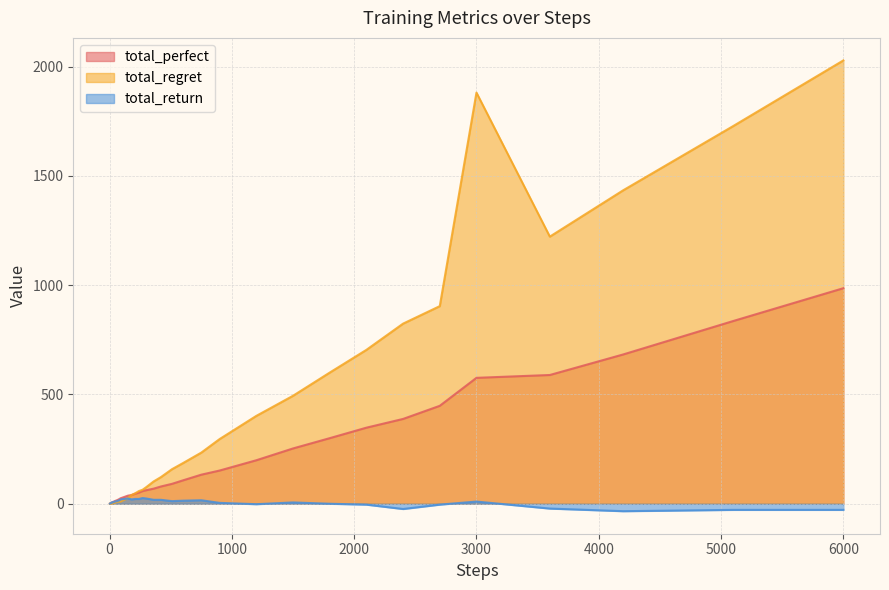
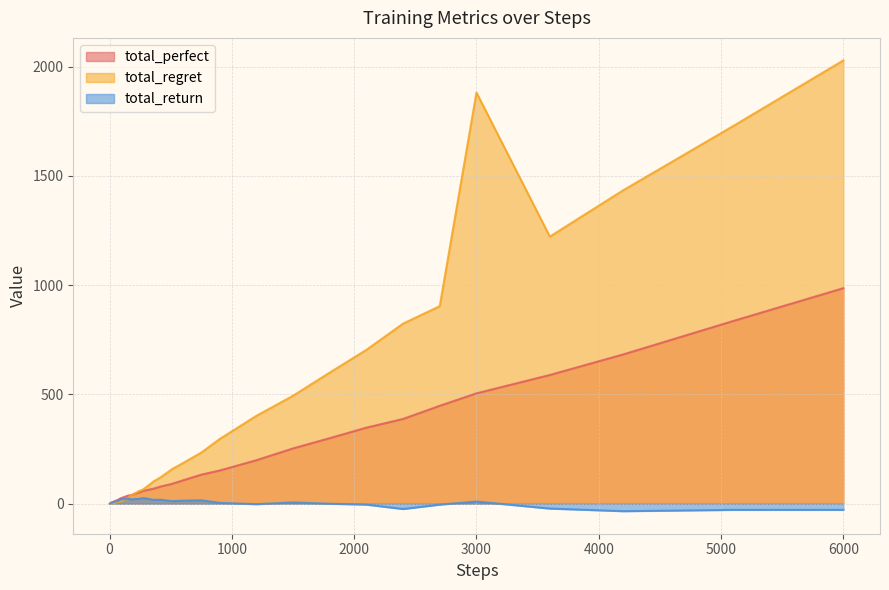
total_perfect, 3000: 580 -> 510
